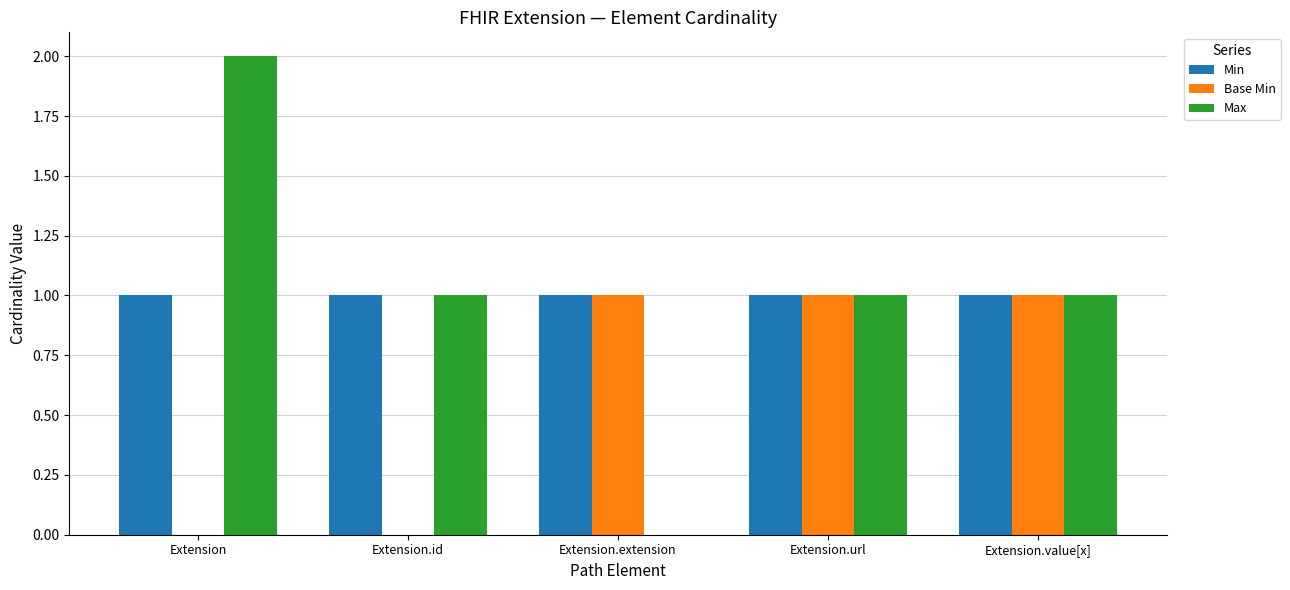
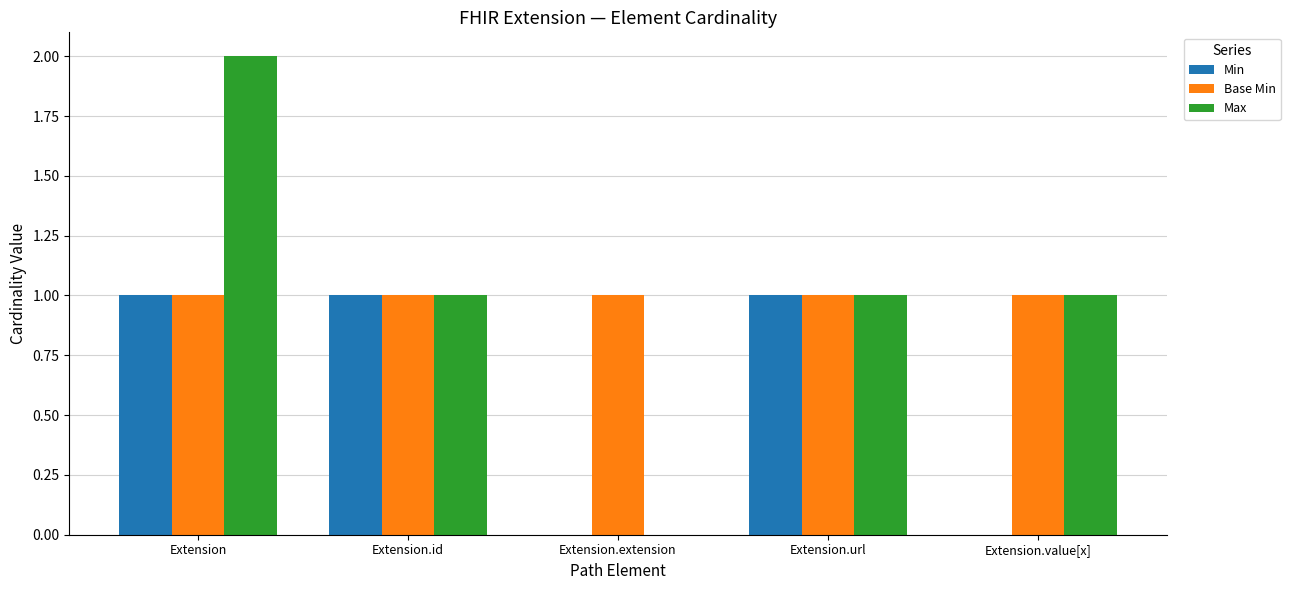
Base Min, Extension: 0 -> 1
Base Min, Extension.id: 0 -> 1
Min, Extension.extension: 1 -> 0
Min, Extension.value[x]: 1 -> 0
